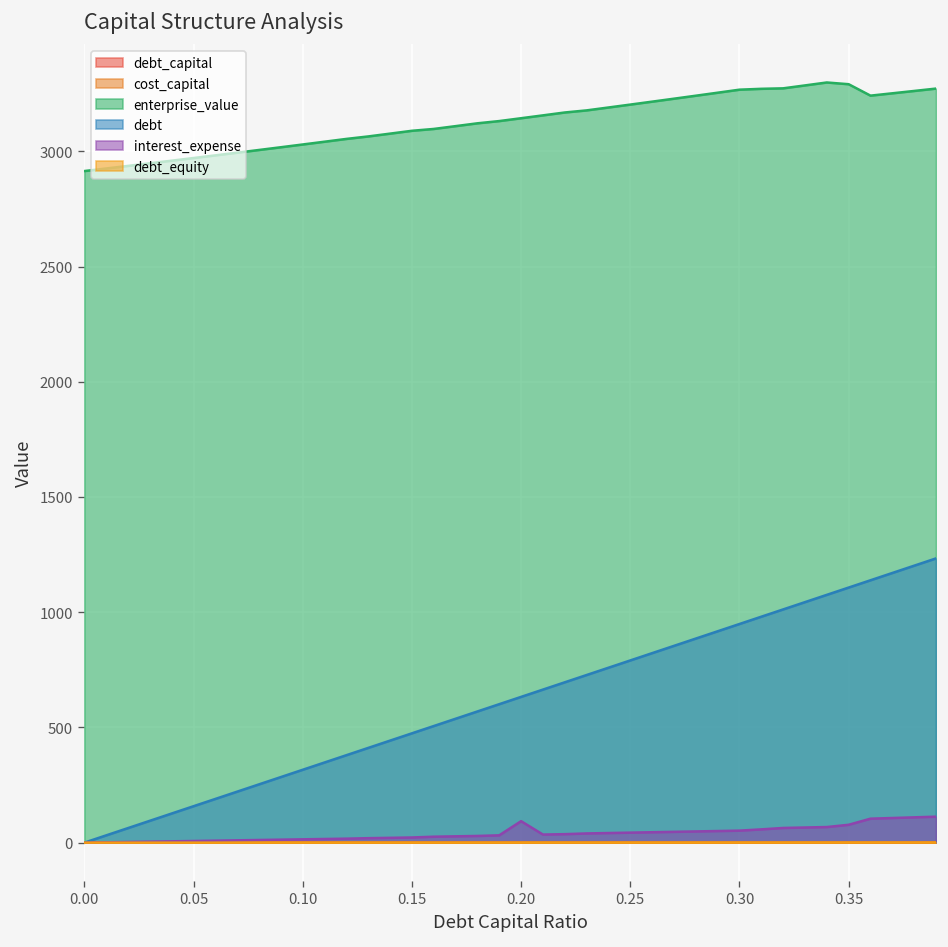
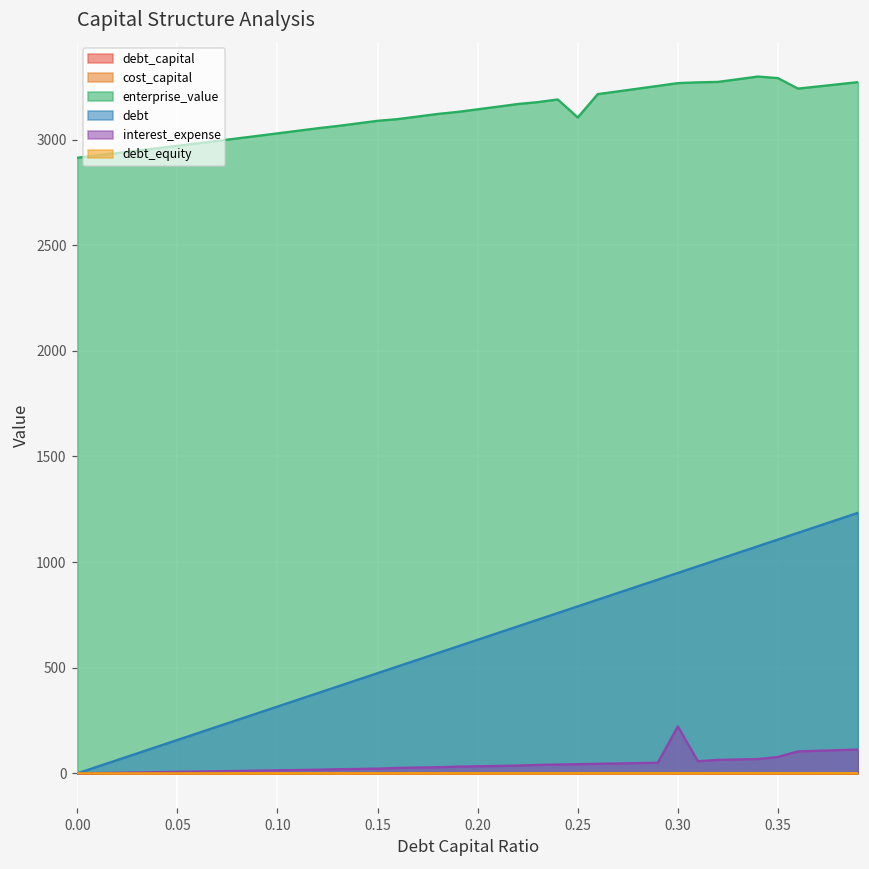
interest_expense, 0.20: 90 -> 30
enterprise_value, 0.25: 3200 -> 3100
interest_expense, 0.30: 50 -> 220
